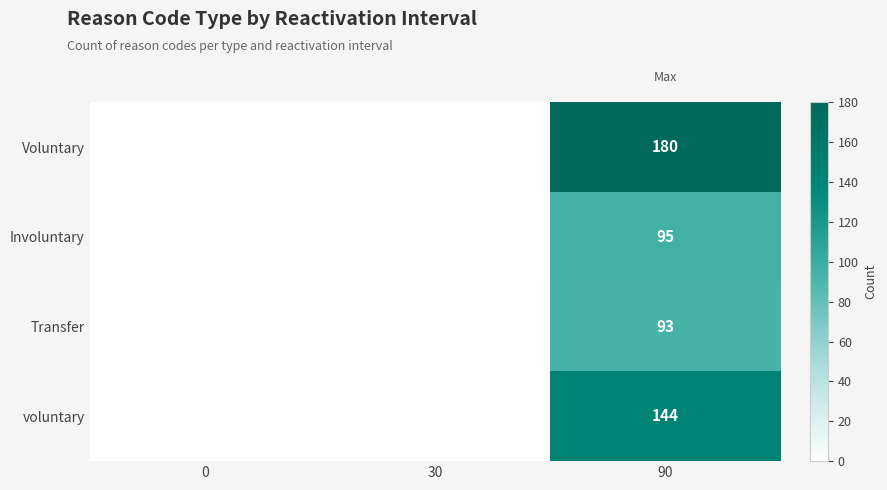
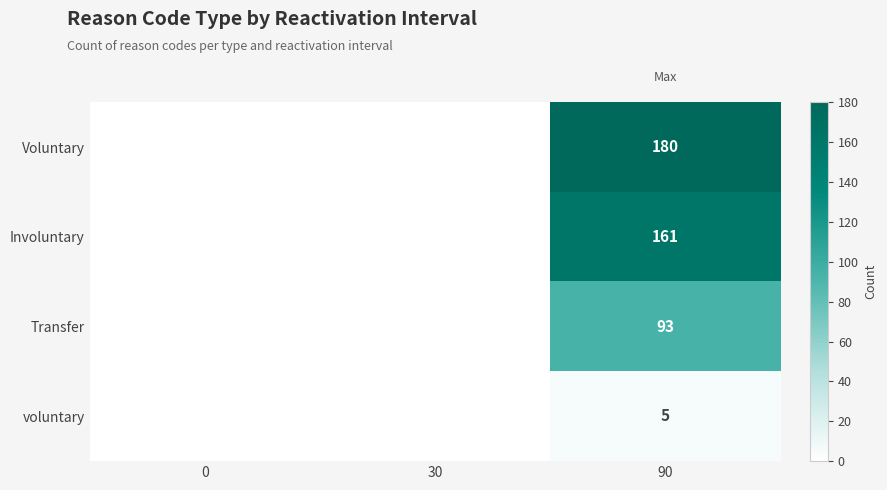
Involuntary, 90: 95 -> 161
voluntary, 90: 144 -> 5
